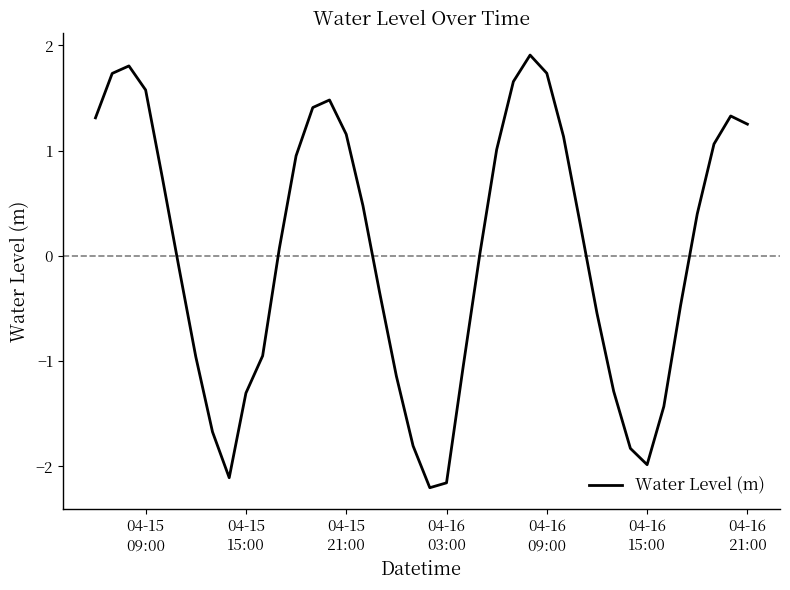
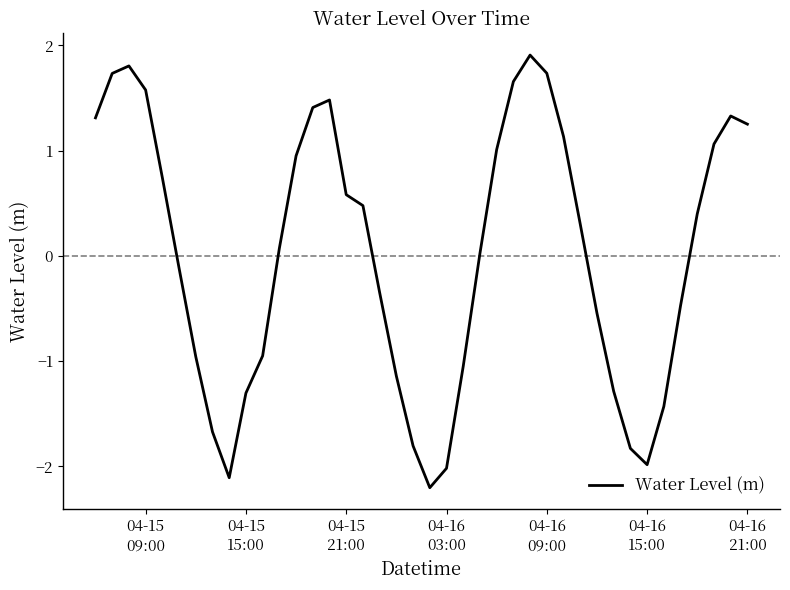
04-15 21:00: 1.16 -> 0.58
04-16 03:00: -2.16 -> -2.02
